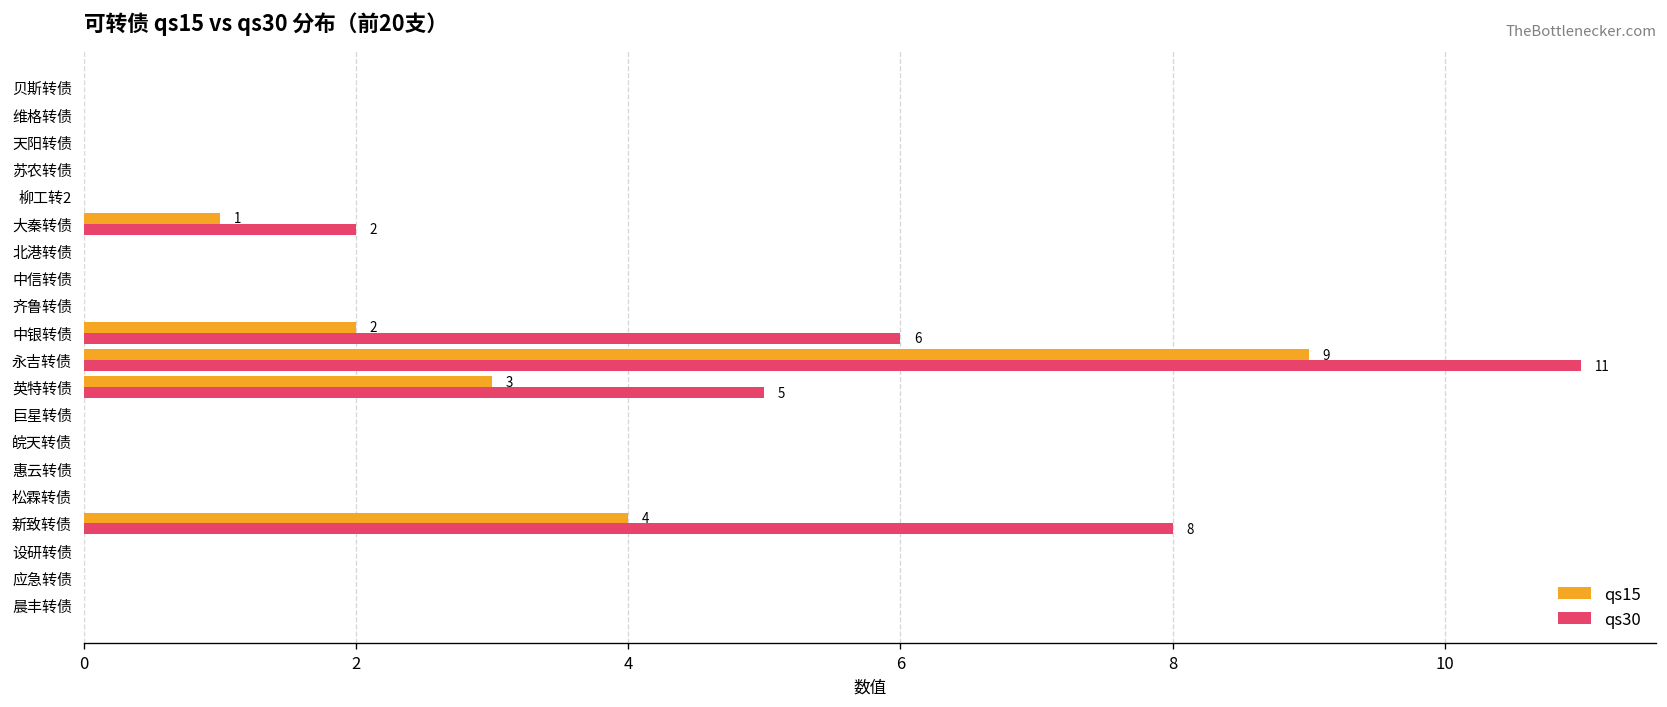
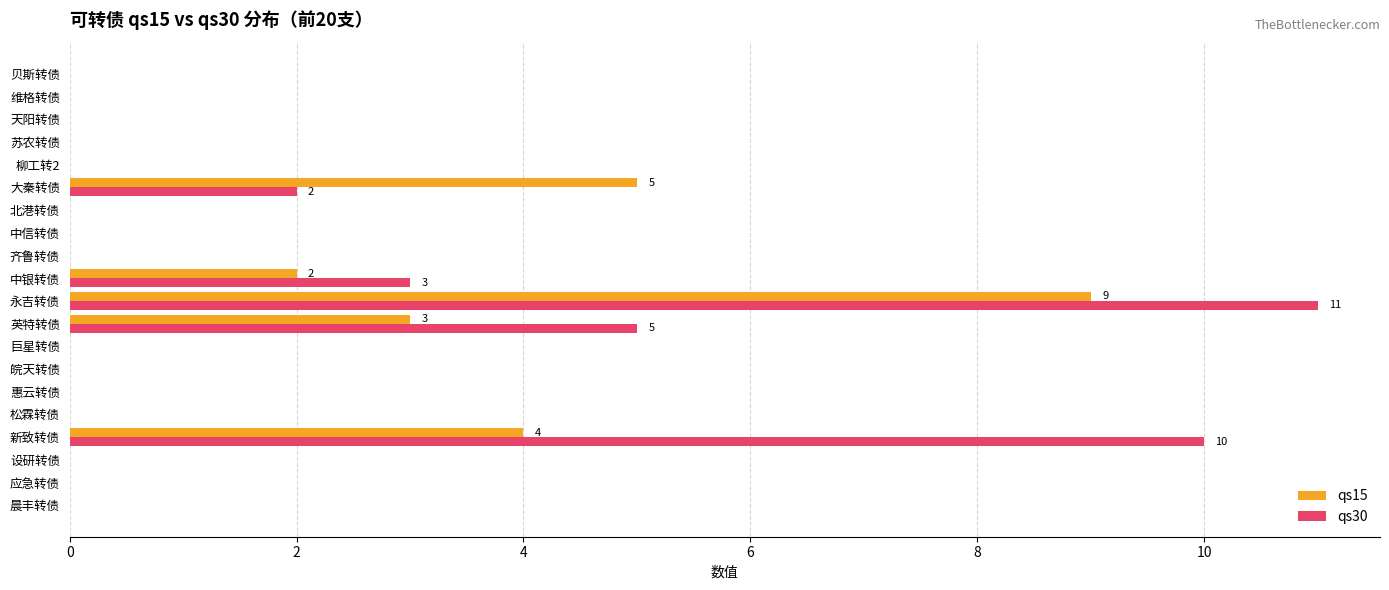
qs15, 大秦转债: 1 -> 5
qs30, 中银转债: 6 -> 3
qs30, 新致转债: 8 -> 10
